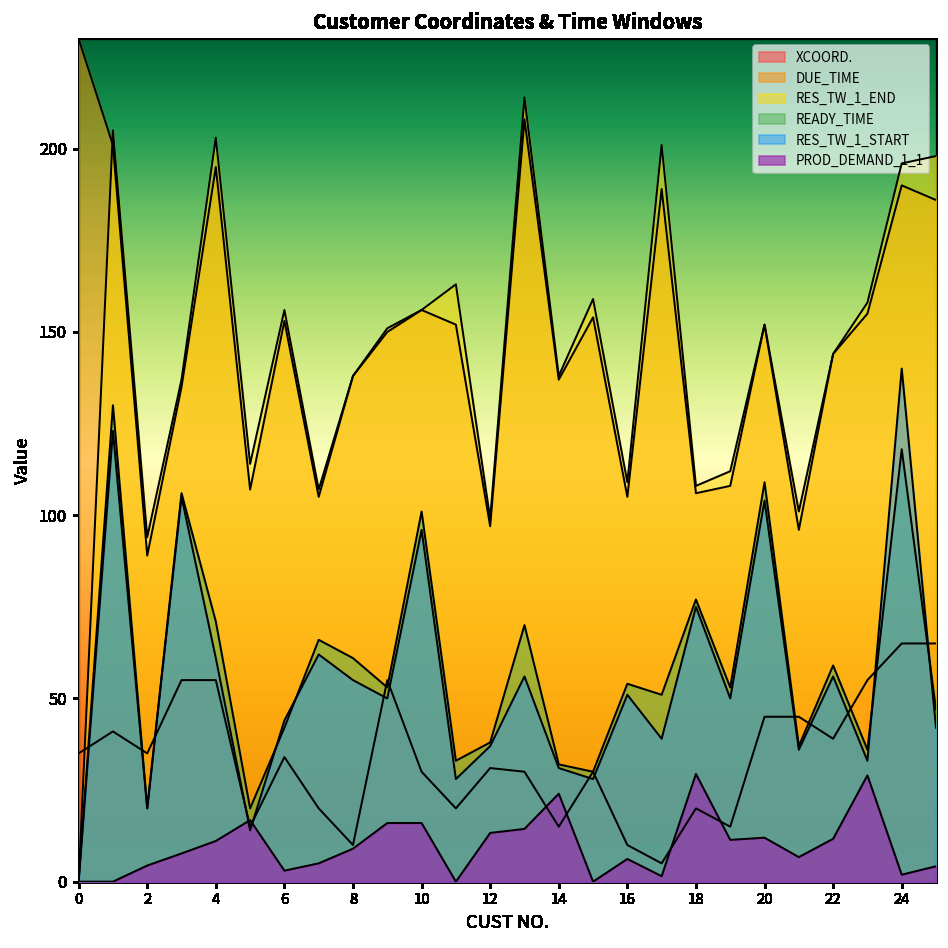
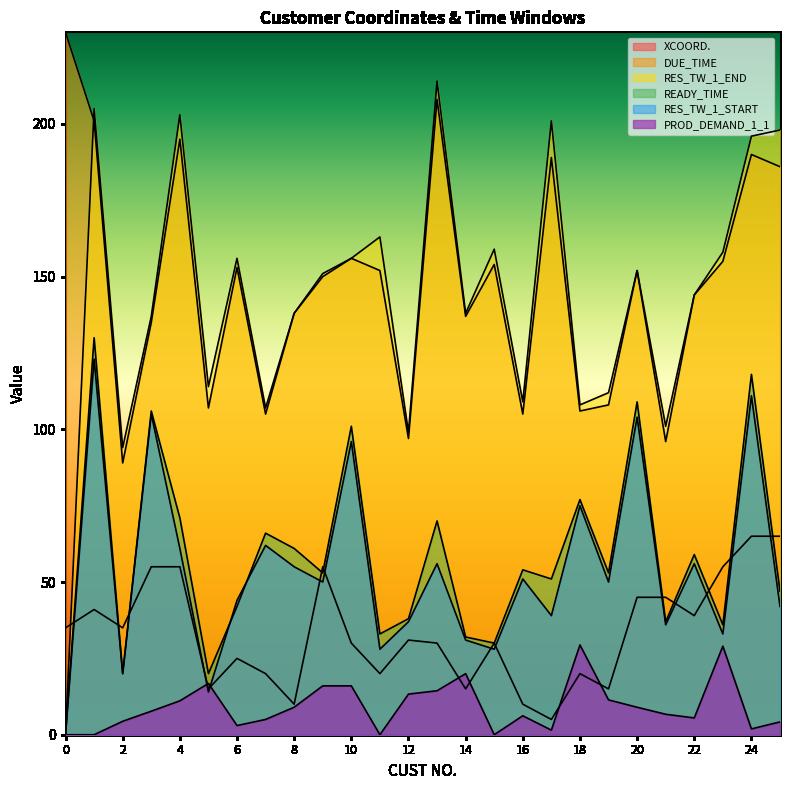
XCOORD., 6: 34 -> 25
PROD_DEMAND_1_1, 14: 24 -> 20
PROD_DEMAND_1_1, 20: 12 -> 9
PROD_DEMAND_1_1, 22: 12 -> 6
RES_TW_1_START, 24: 140 -> 111
